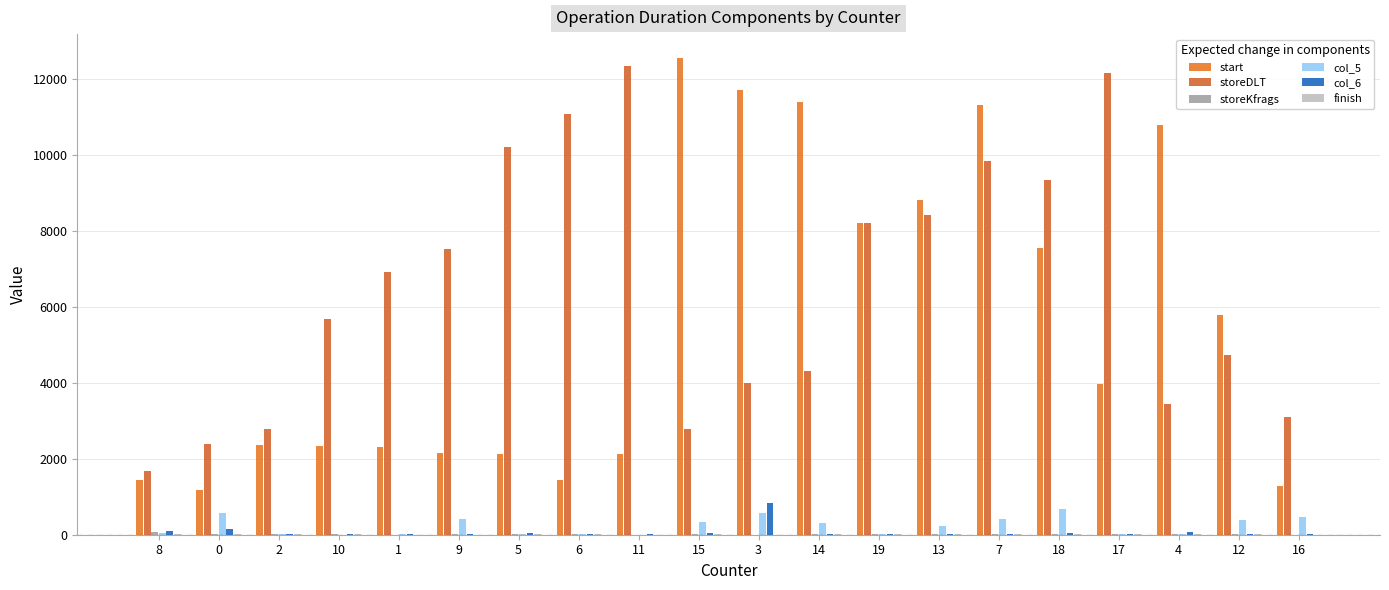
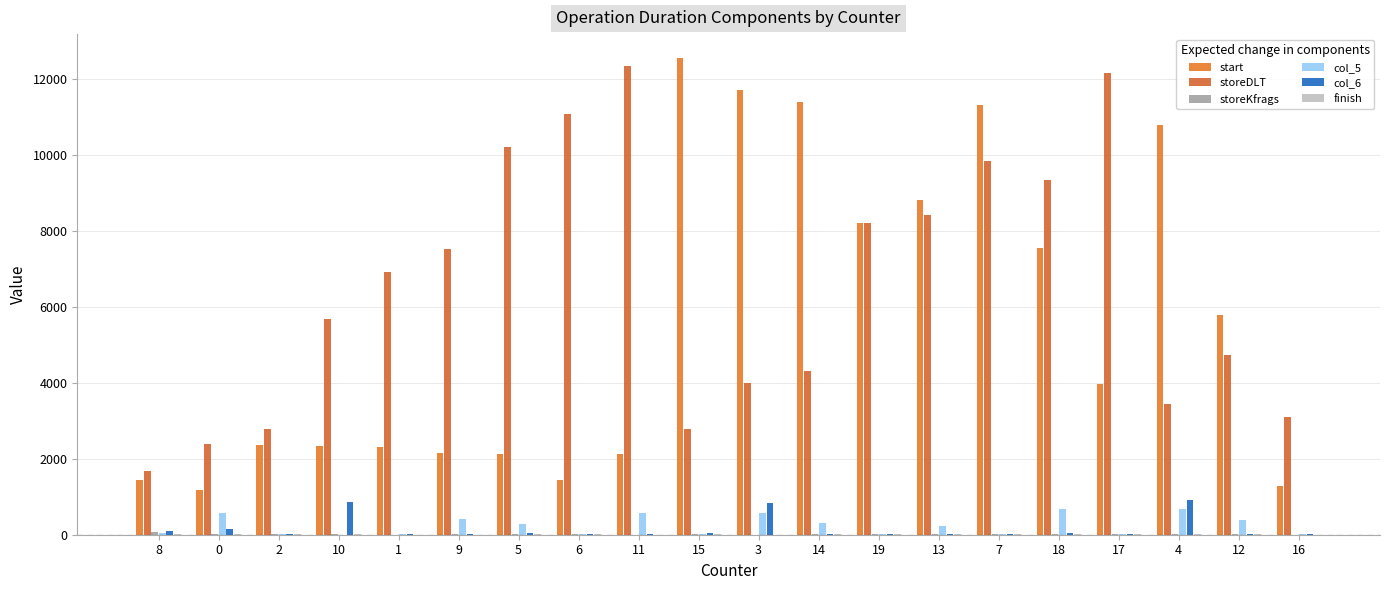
col_6, 10: 0 -> 900
col_5, 5: 0 -> 300
col_5, 11: 0 -> 600
col_5, 15: 300 -> 0
col_5, 7: 400 -> 0
col_5, 4: 0 -> 700
col_6, 4: 100 -> 900
col_5, 16: 500 -> 0
